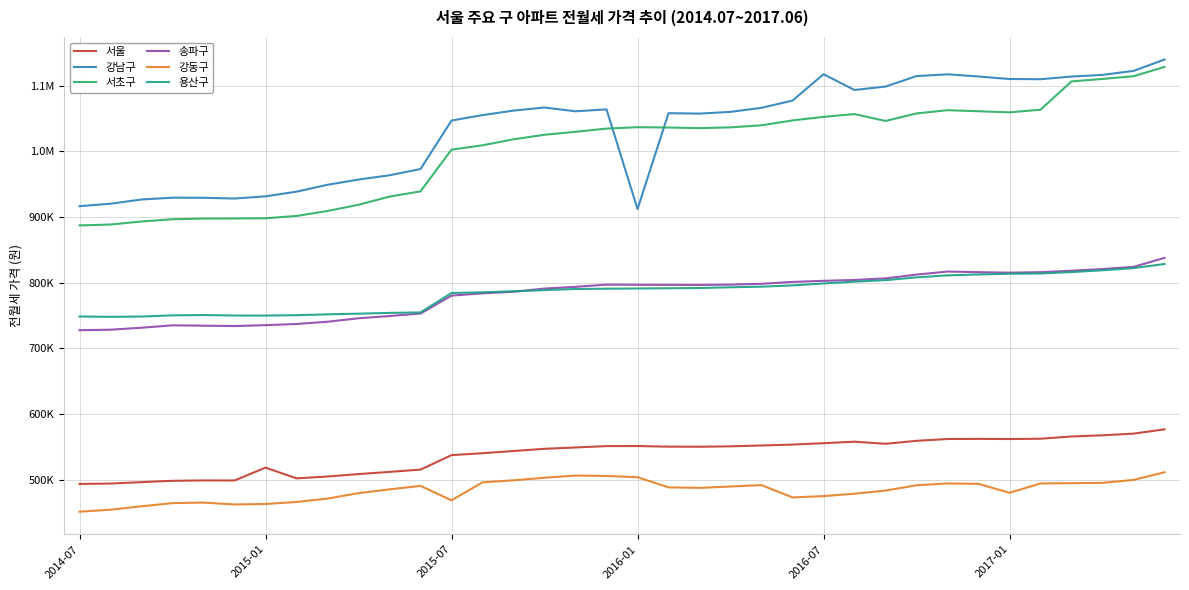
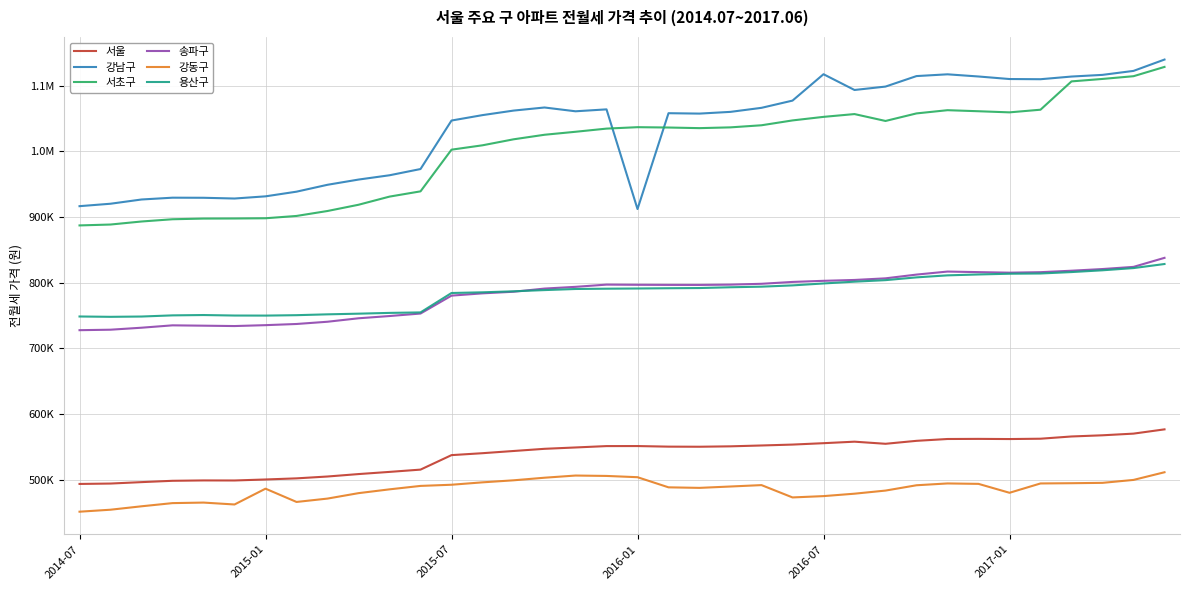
서울, 2015-01: 520000 -> 500000
강동구, 2015-01: 460000 -> 490000
강동구, 2015-07: 470000 -> 490000
